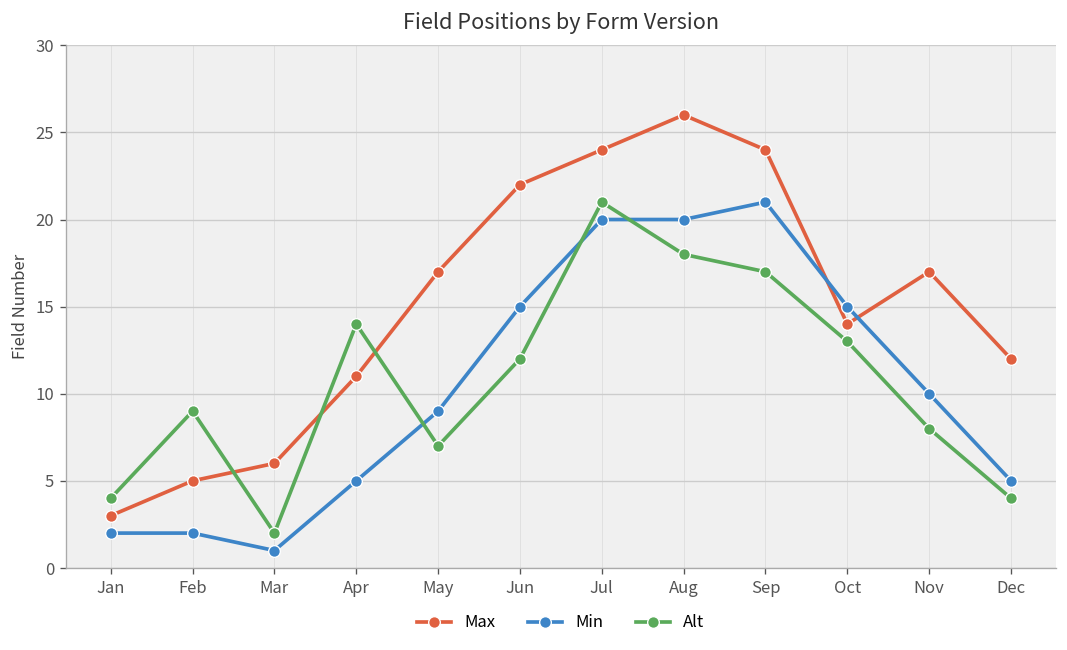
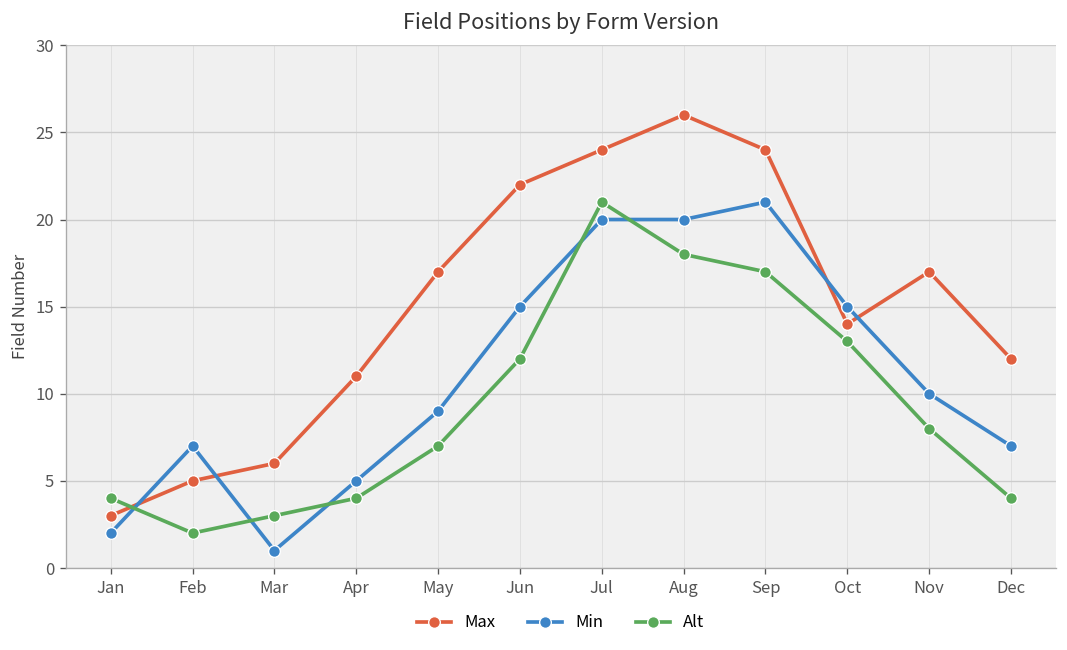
Min, Feb: 2 -> 7
Alt, Feb: 9 -> 2
Alt, Mar: 2 -> 3
Alt, Apr: 14 -> 4
Min, Dec: 5 -> 7
